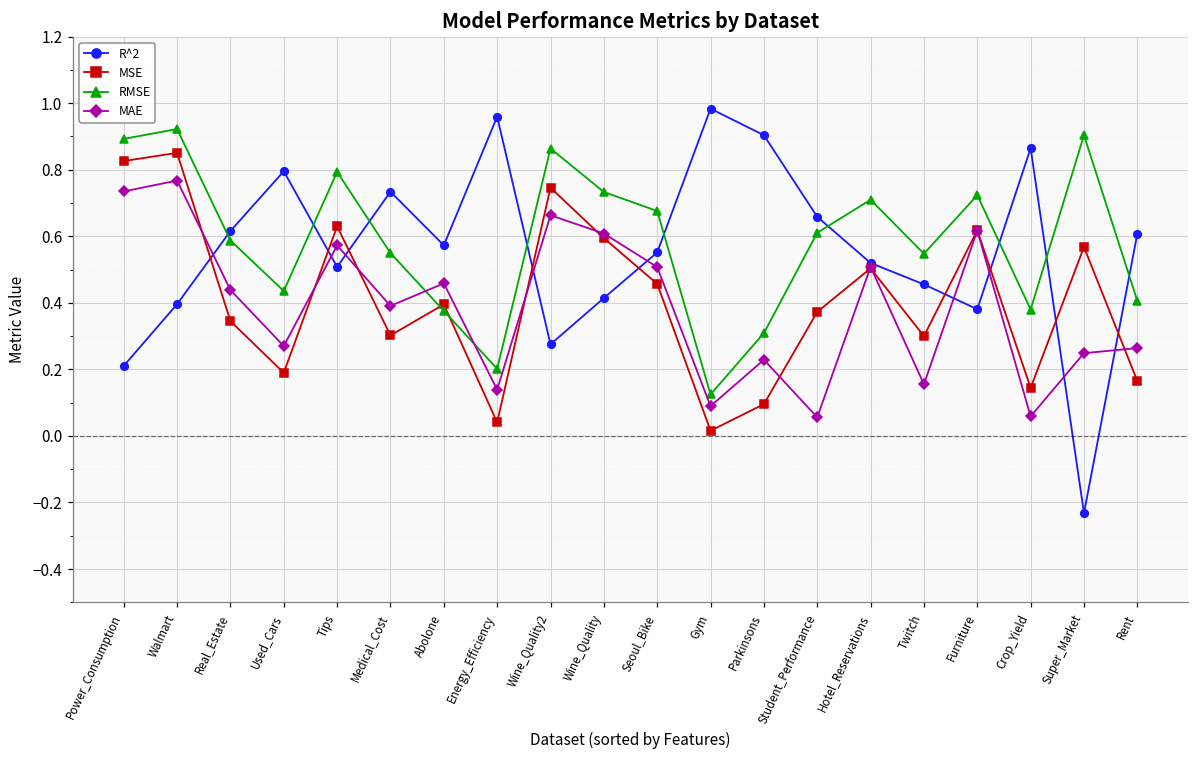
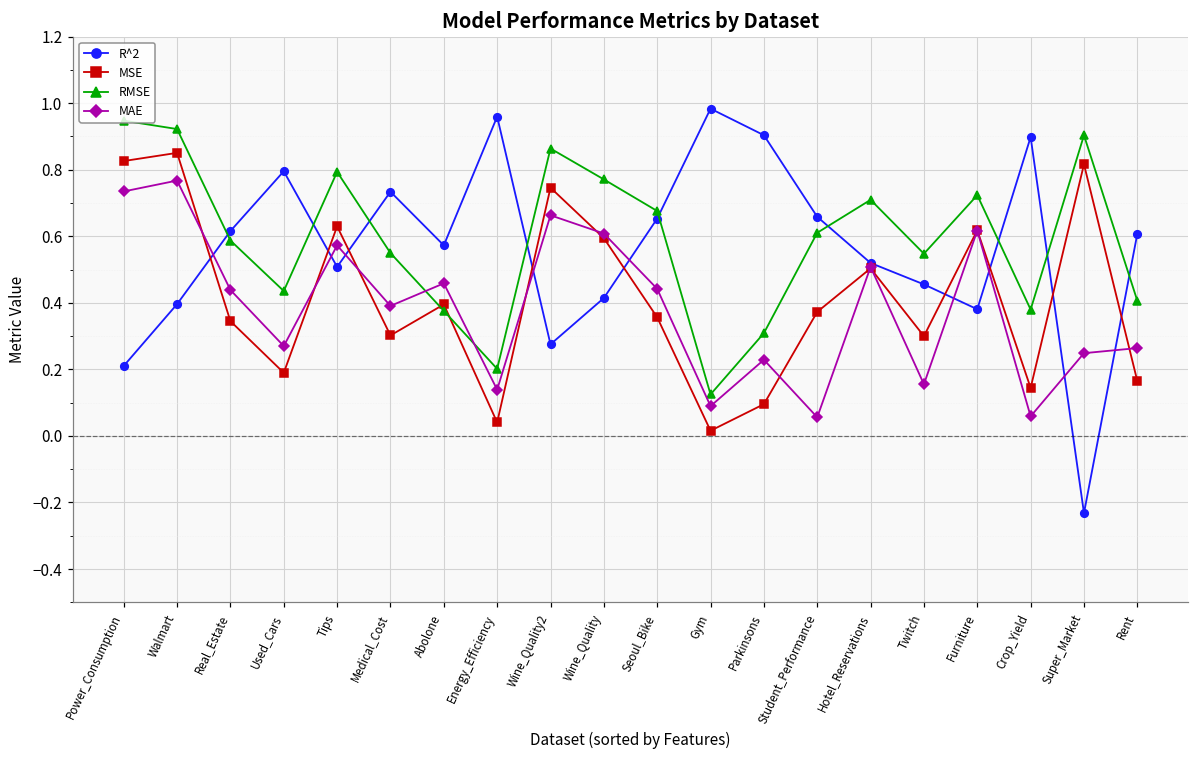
RMSE, Power_Consumption: 0.89 -> 0.95
RMSE, Wine_Quality: 0.73 -> 0.77
R^2, Seoul_Bike: 0.55 -> 0.65
MSE, Seoul_Bike: 0.46 -> 0.36
MAE, Seoul_Bike: 0.51 -> 0.44
R^2, Crop_Yield: 0.86 -> 0.90
MSE, Super_Market: 0.57 -> 0.82
